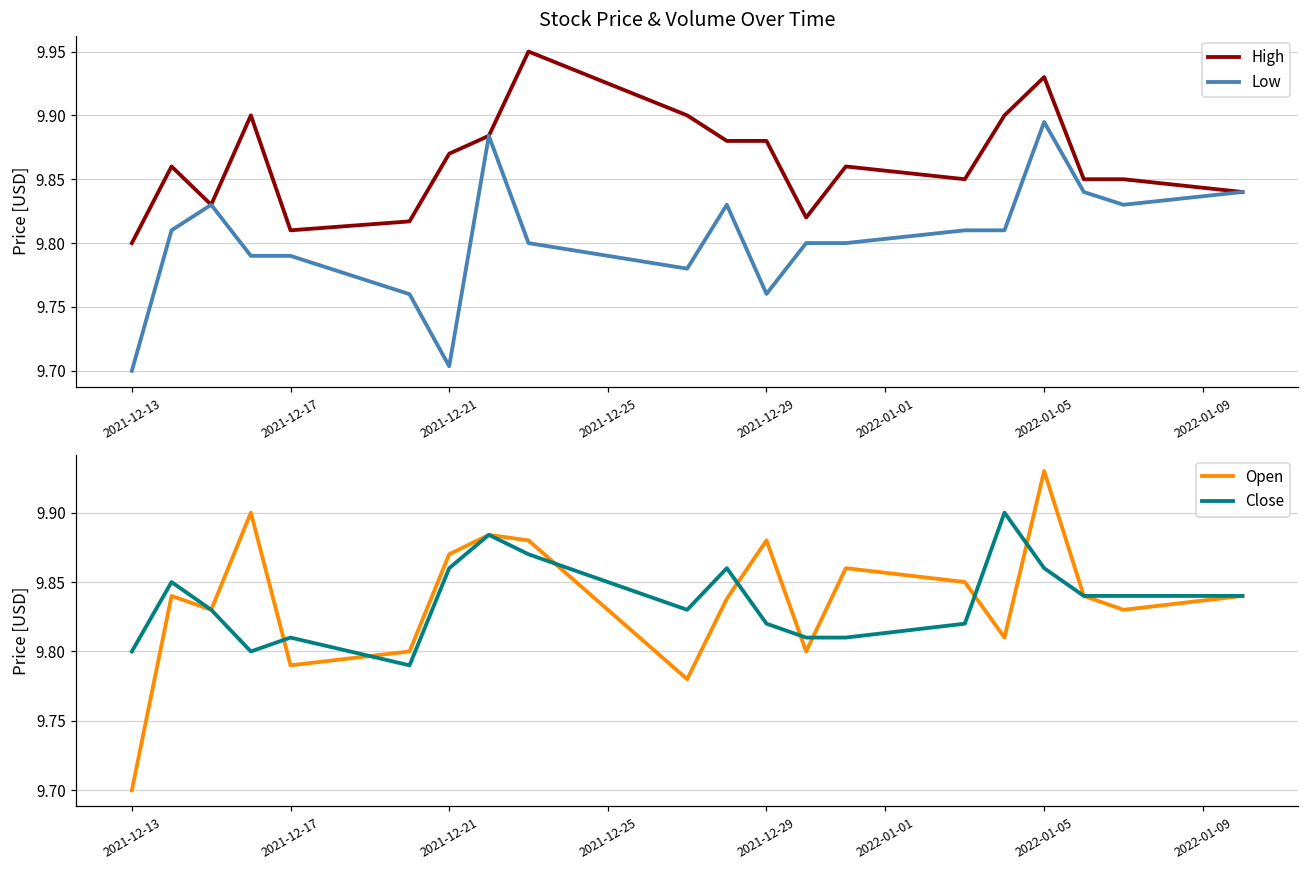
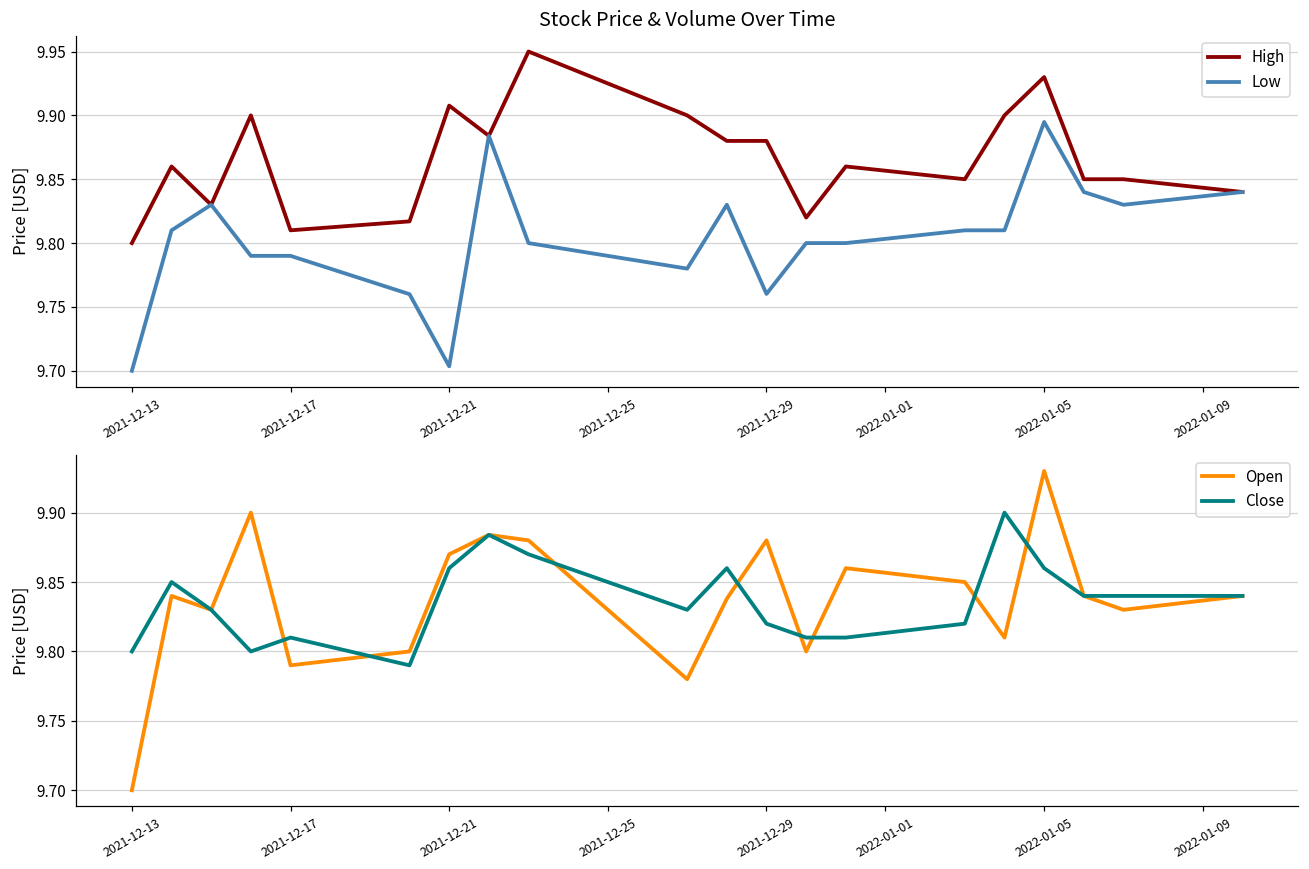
Stock Price & Volume Over Time, High, 2021-12-21: 9.870 -> 9.908
